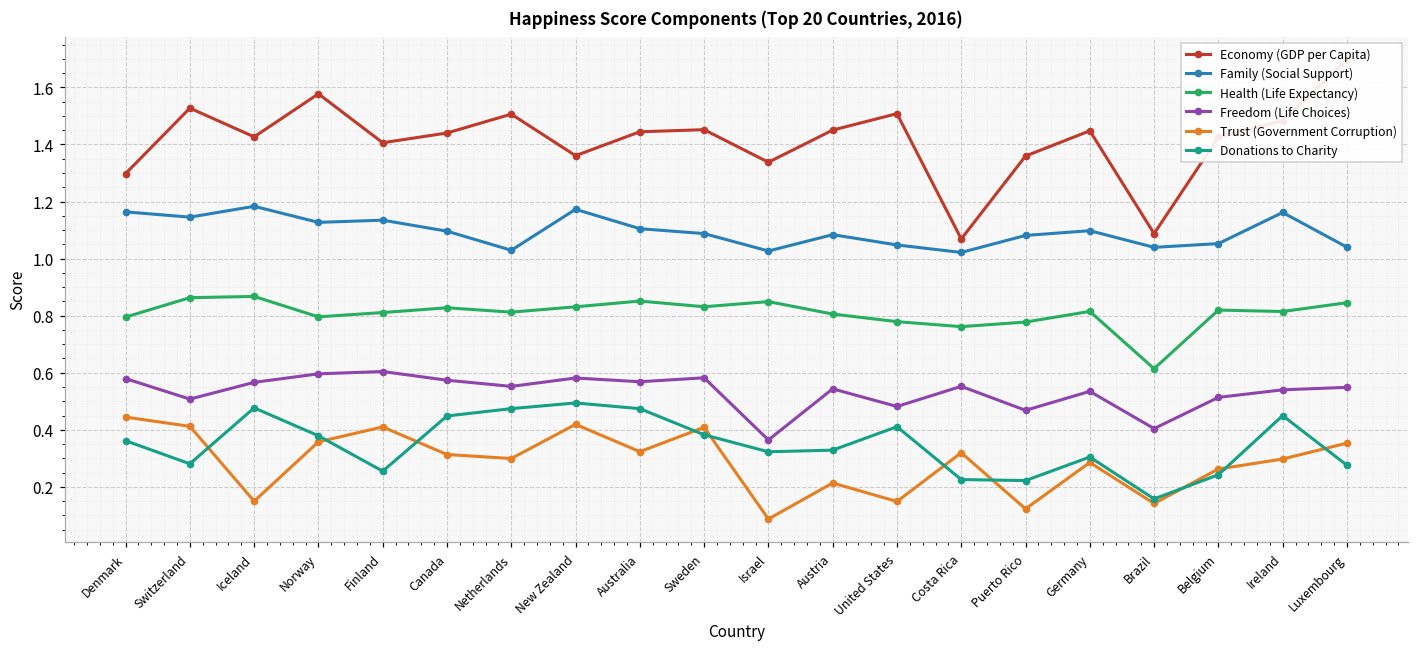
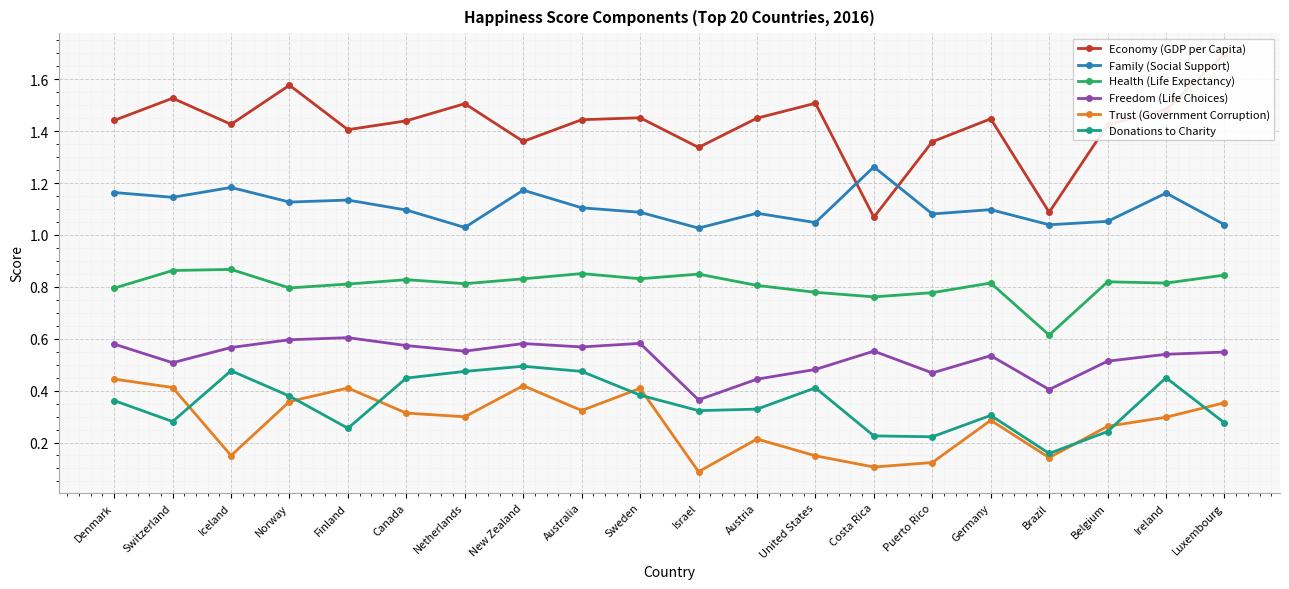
Economy (GDP per Capita), Denmark: 1.30 -> 1.44
Freedom (Life Choices), Austria: 0.54 -> 0.44
Family (Social Support), Costa Rica: 1.02 -> 1.26
Trust (Government Corruption), Costa Rica: 0.32 -> 0.11
